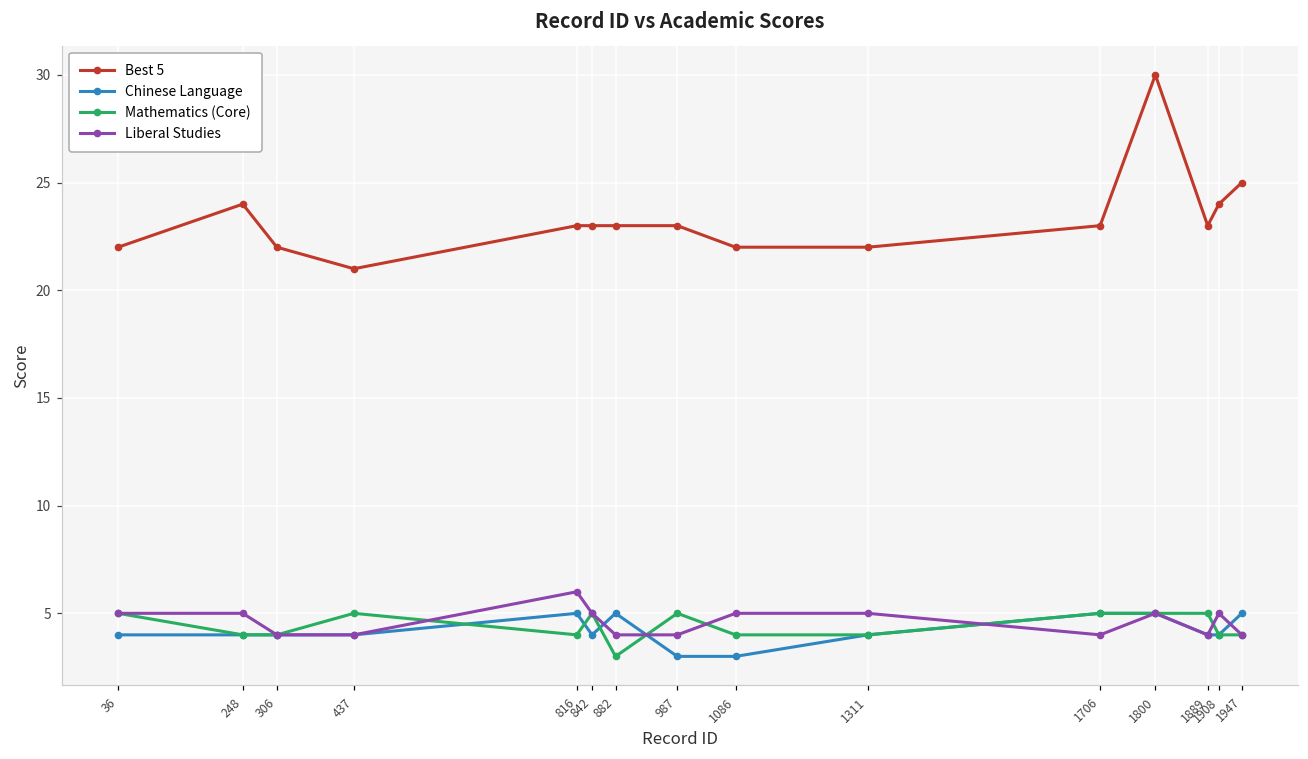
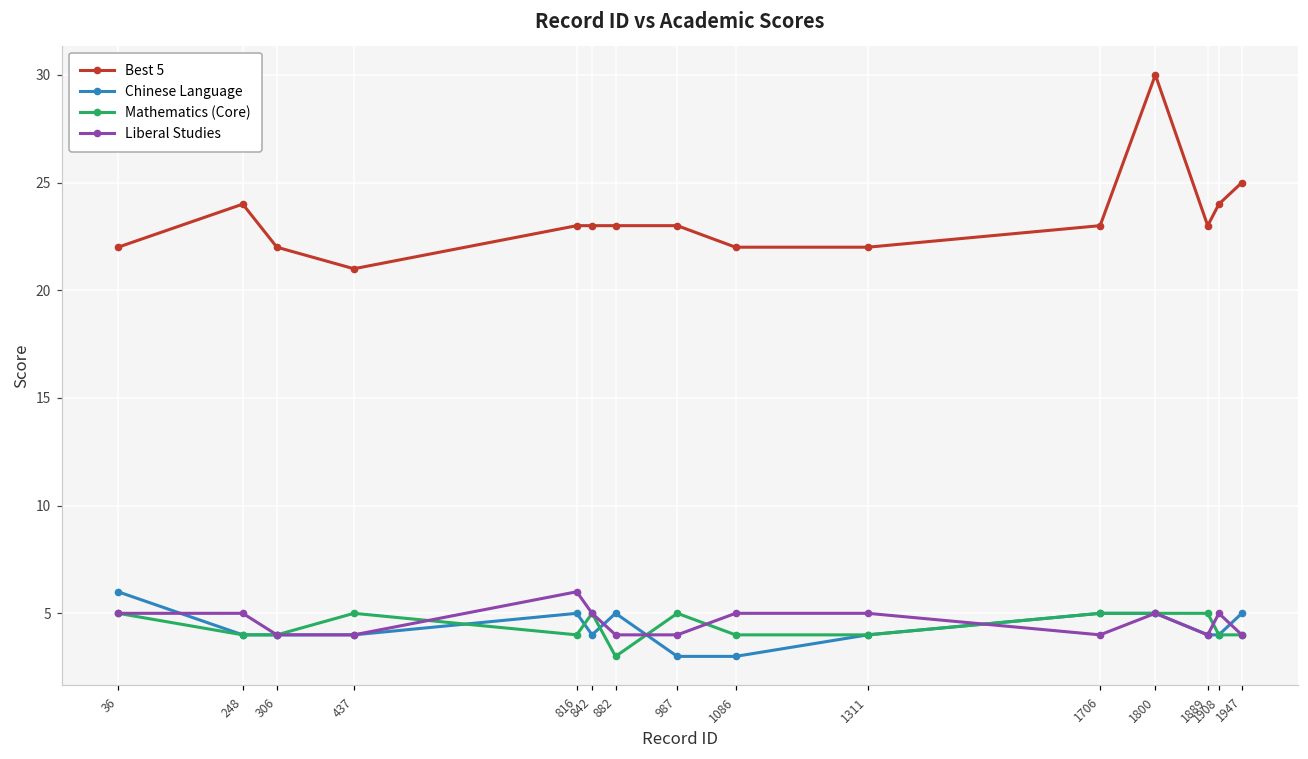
Chinese Language, 36: 4 -> 6
